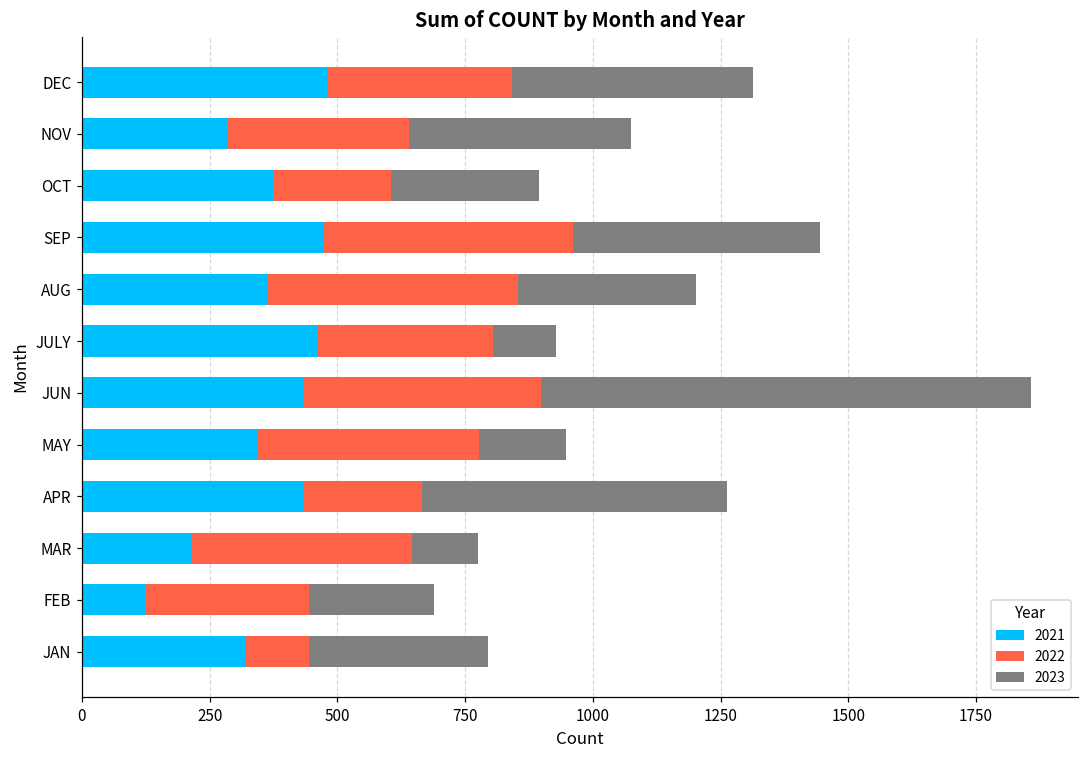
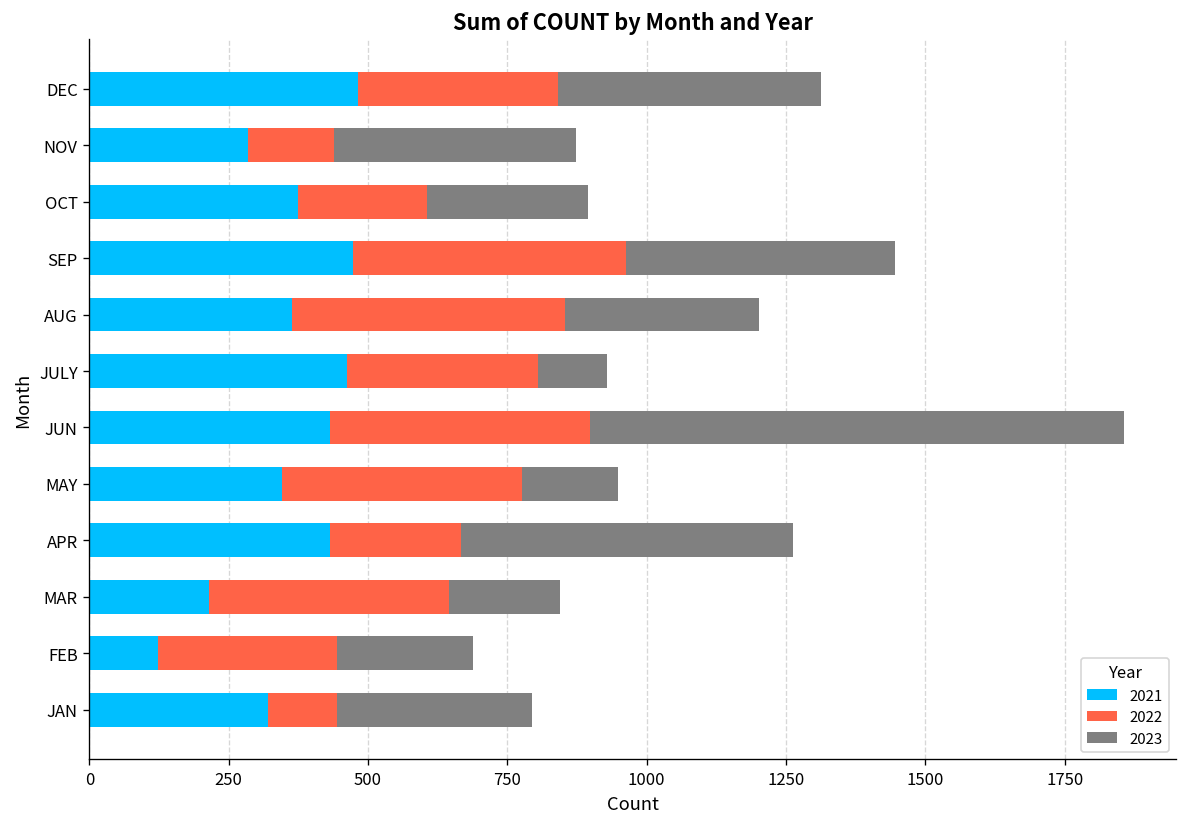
2022, NOV: 360 -> 160
2023, MAR: 130 -> 200
